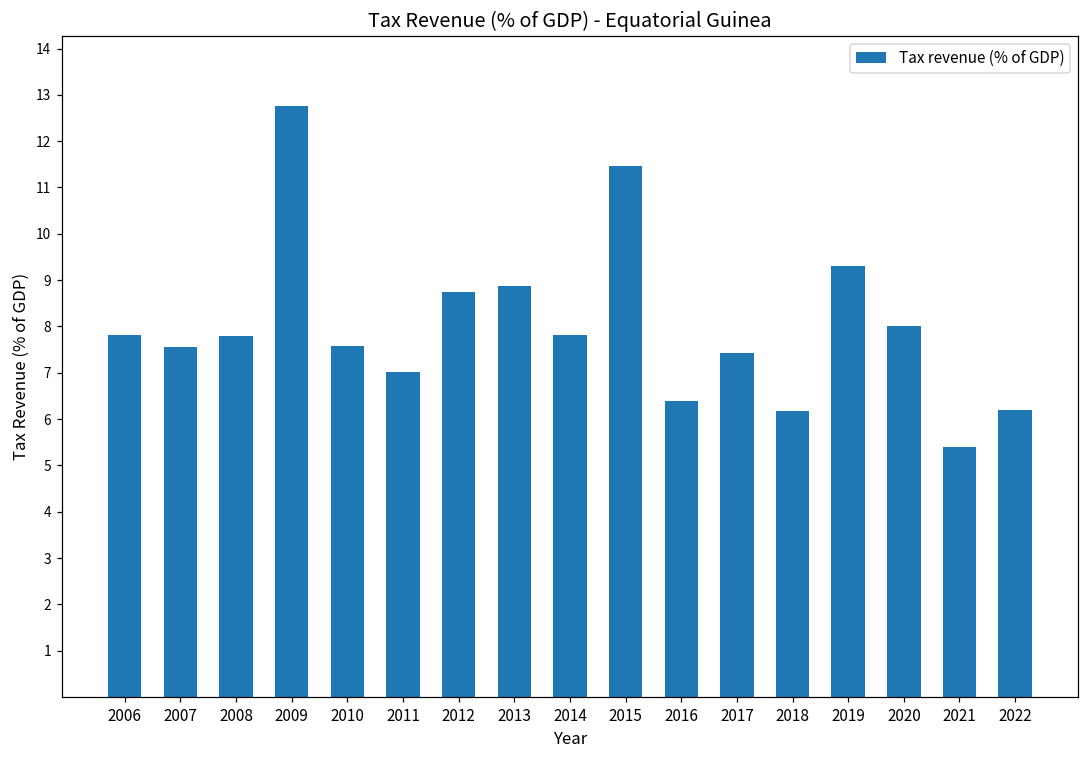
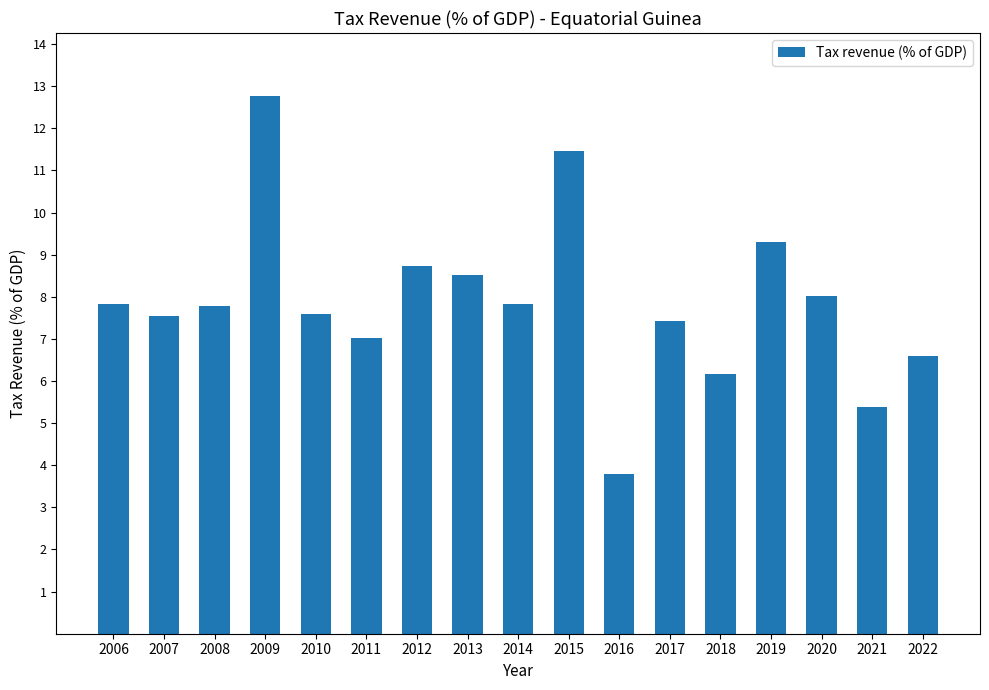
2013: 8.9 -> 8.5
2016: 6.4 -> 3.8
2022: 6.2 -> 6.6
